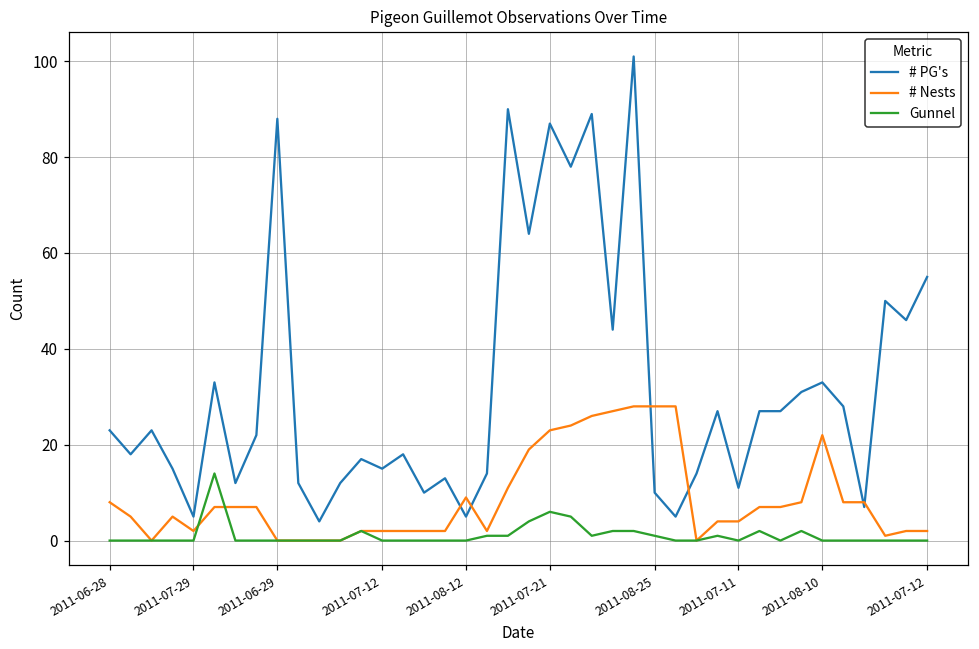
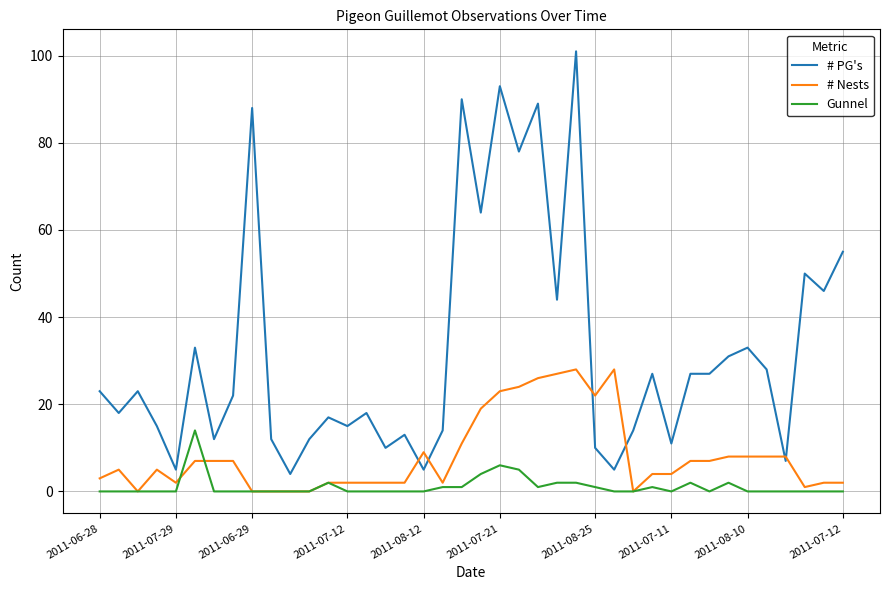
# Nests, 2011-06-28: 8 -> 3
# PG's, 2011-07-21: 87 -> 93
# Nests, 2011-08-25: 28 -> 22
# Nests, 2011-08-10: 22 -> 8
